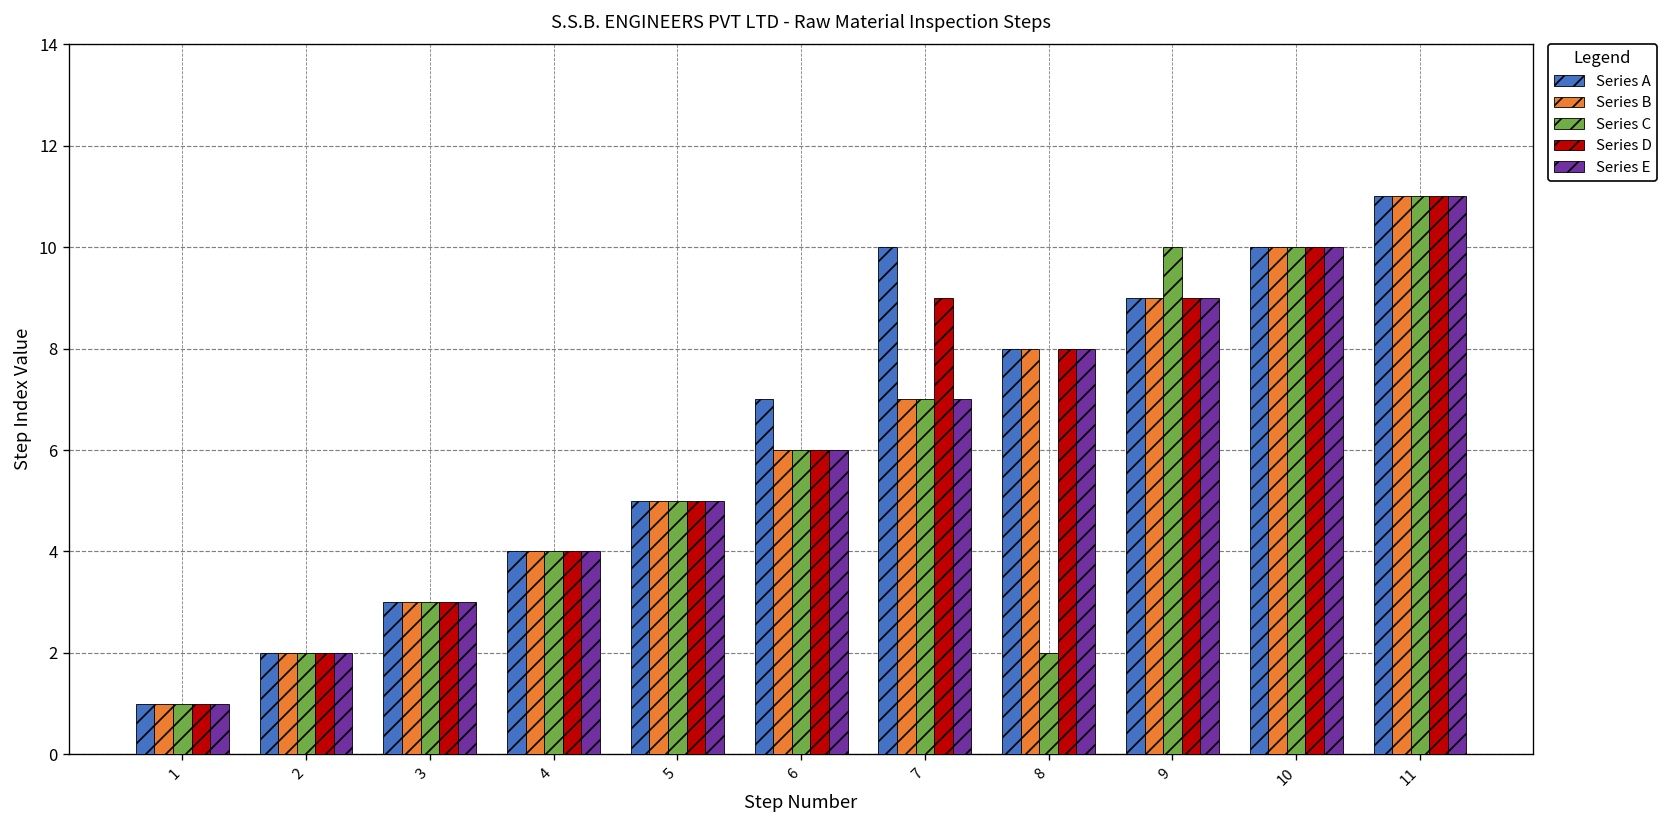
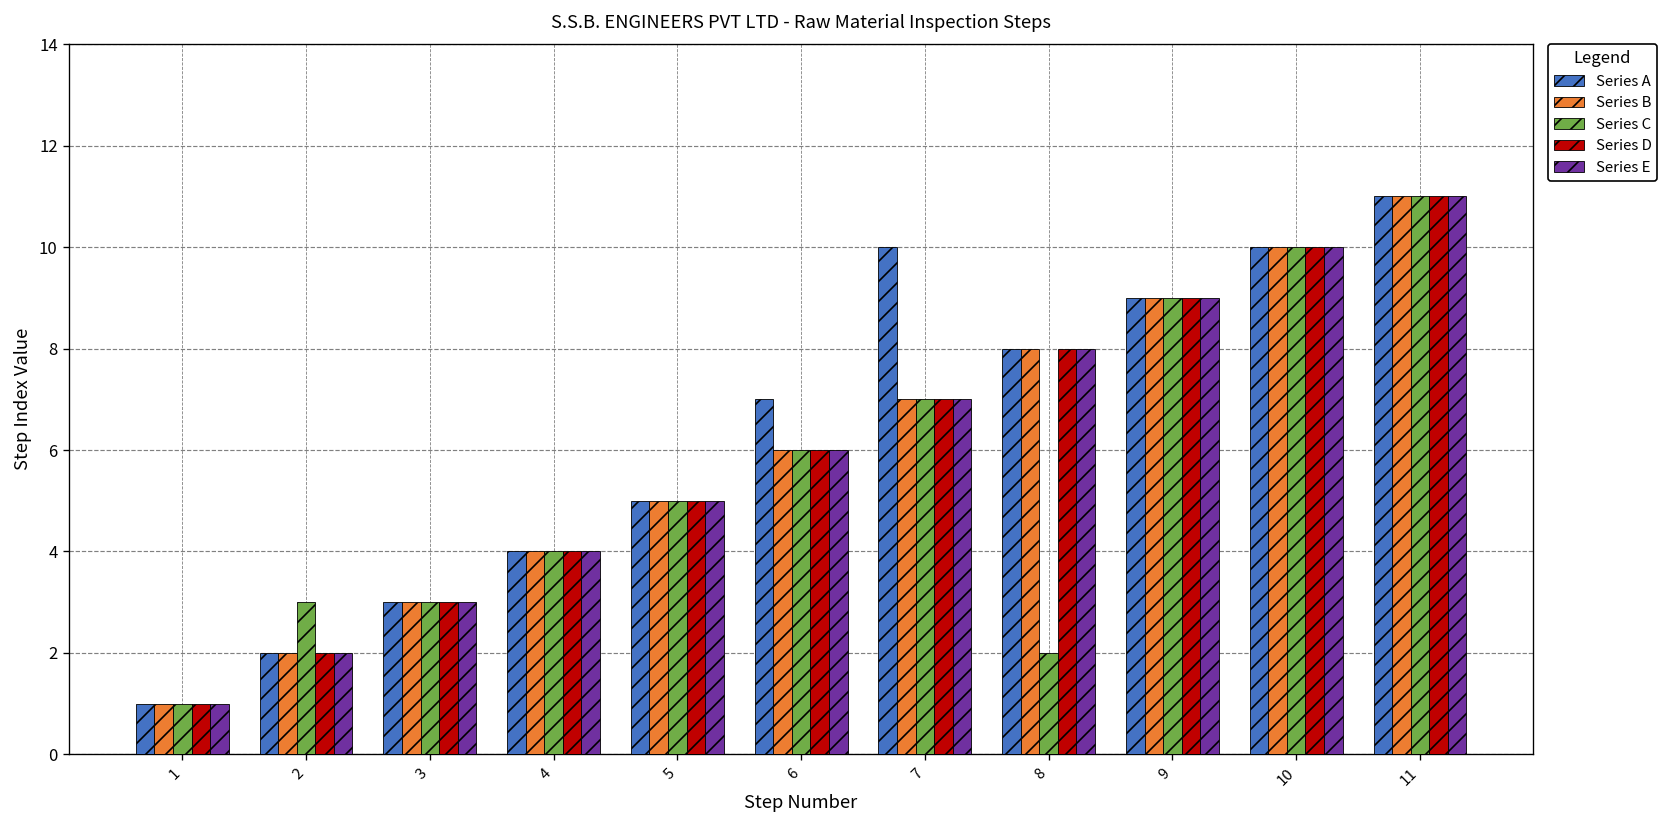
Series C, 2: 2 -> 3
Series D, 7: 9 -> 7
Series C, 9: 10 -> 9
